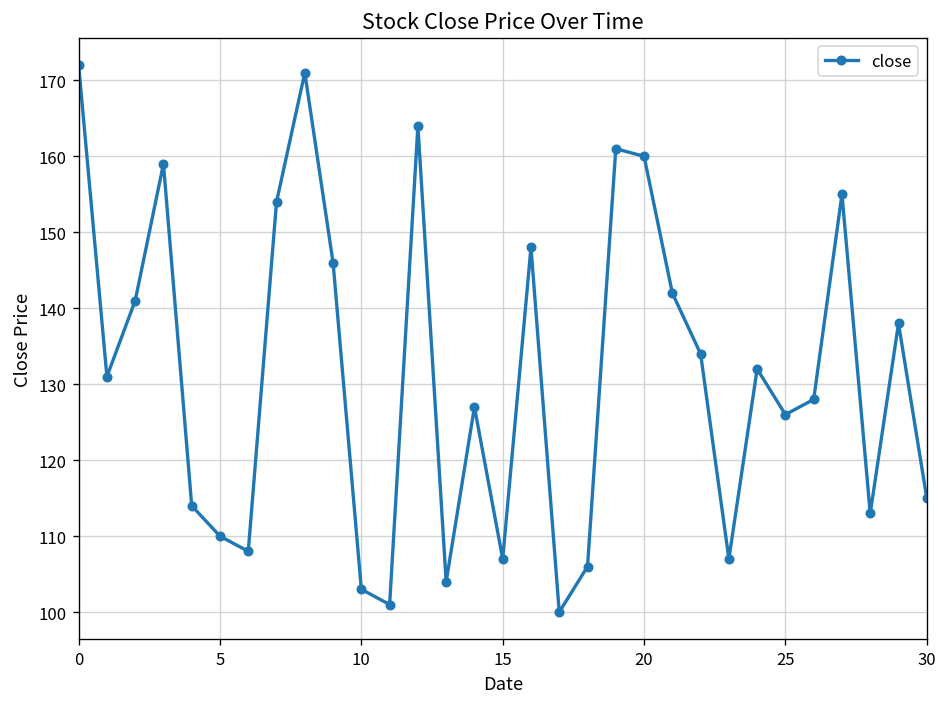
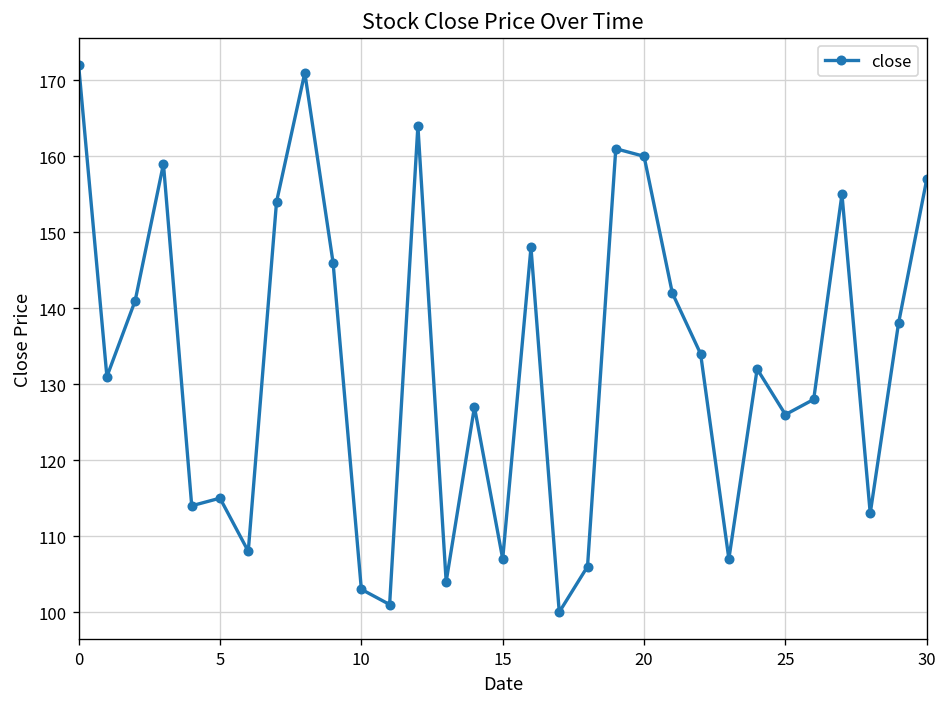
5: 110 -> 115
30: 115 -> 157
